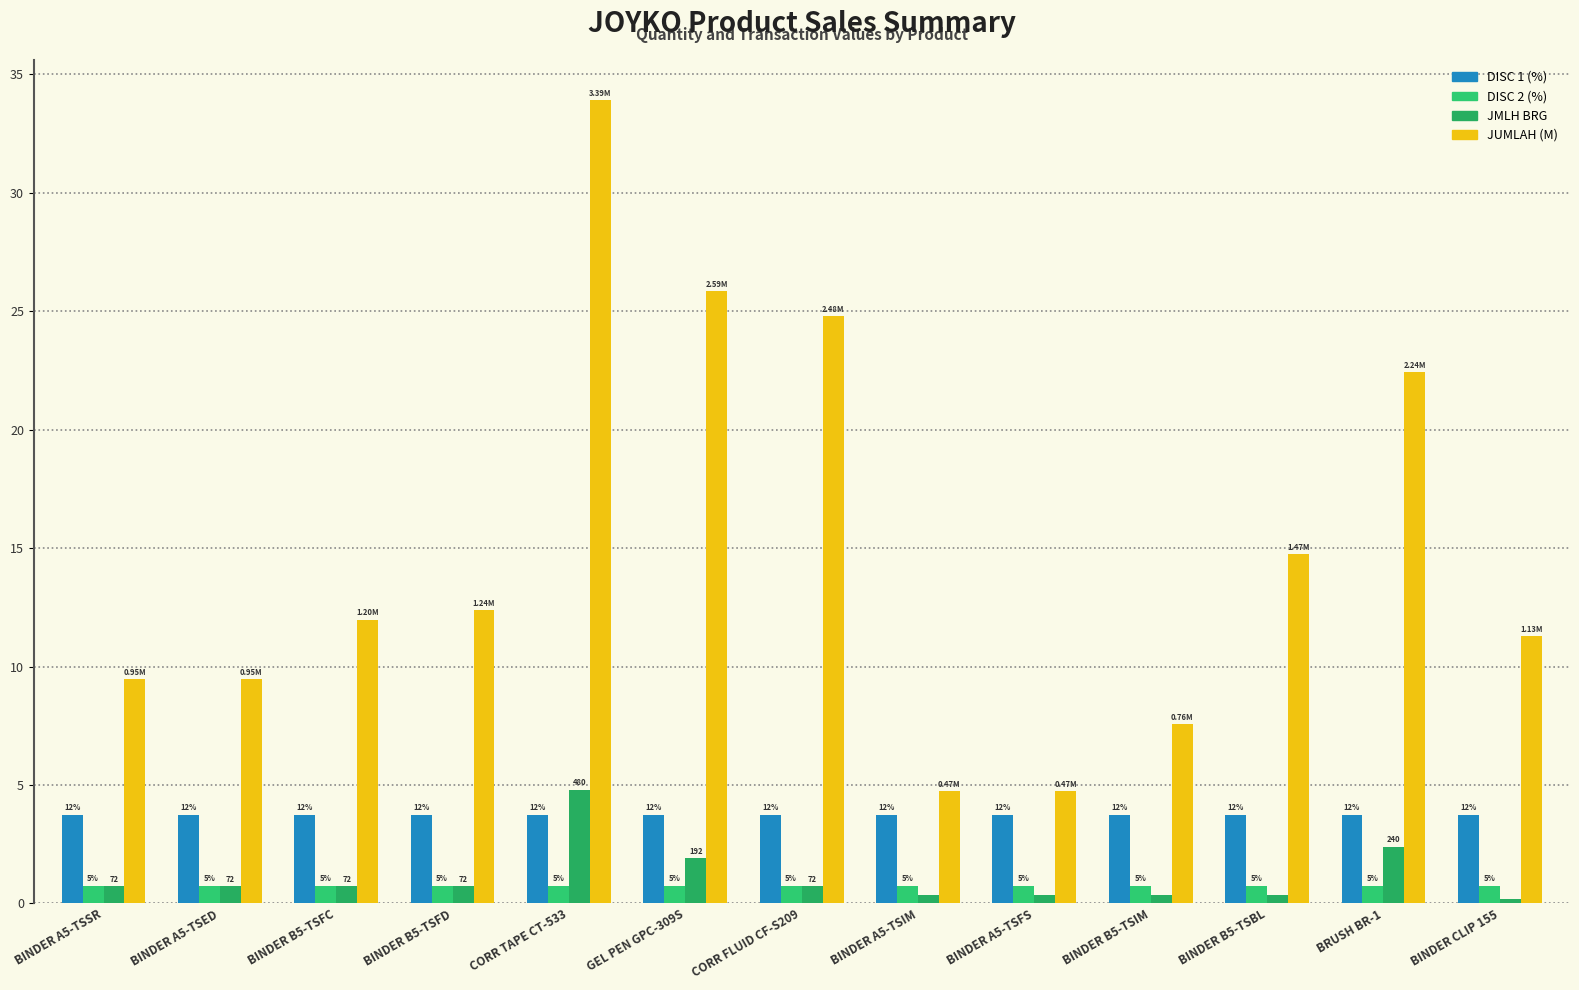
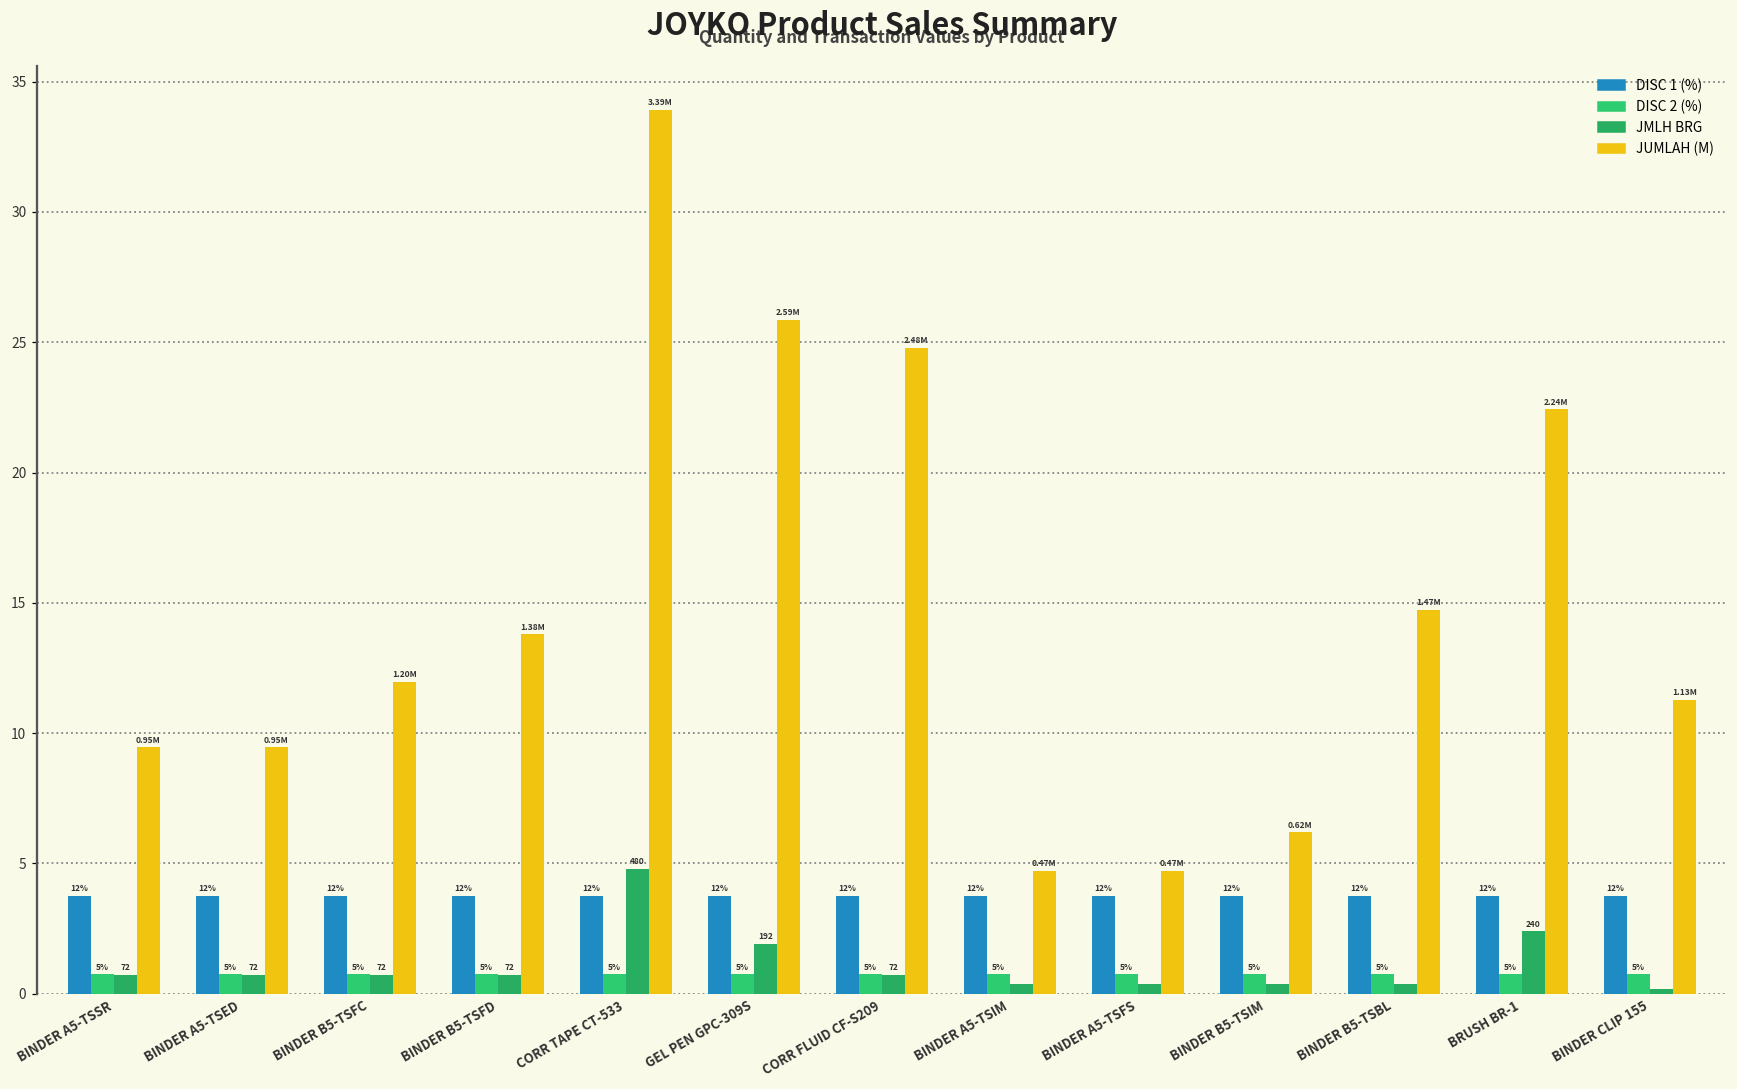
JUMLAH (M), BINDER B5-TSFD: 1.24M -> 1.38M
JUMLAH (M), BINDER B5-TSIM: 0.76M -> 0.62M
